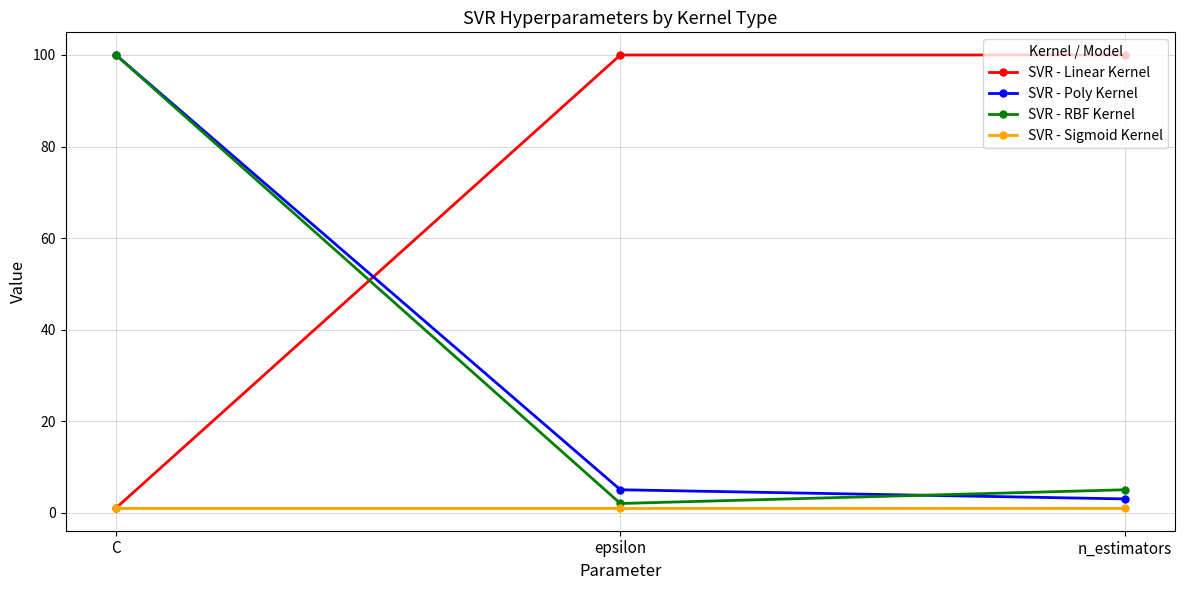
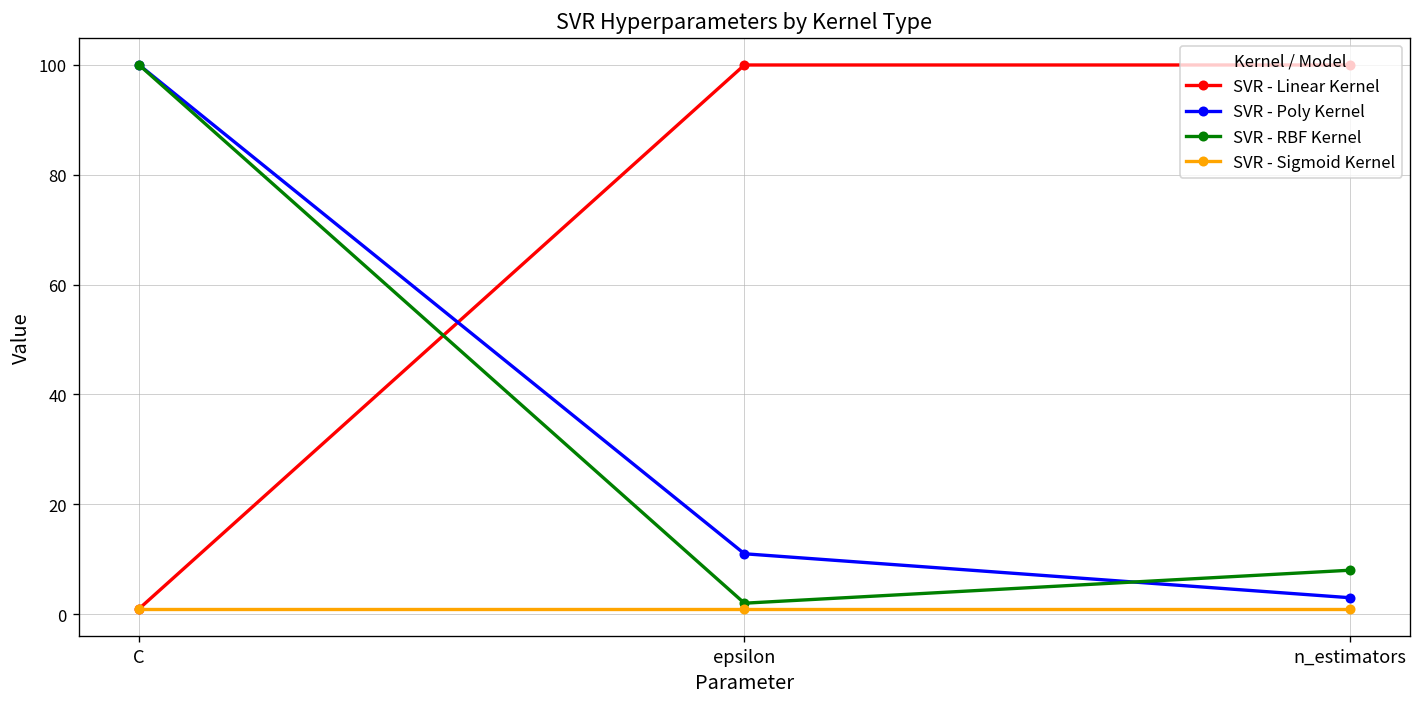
SVR - Poly Kernel, epsilon: 5 -> 11
SVR - RBF Kernel, n_estimators: 5 -> 8
